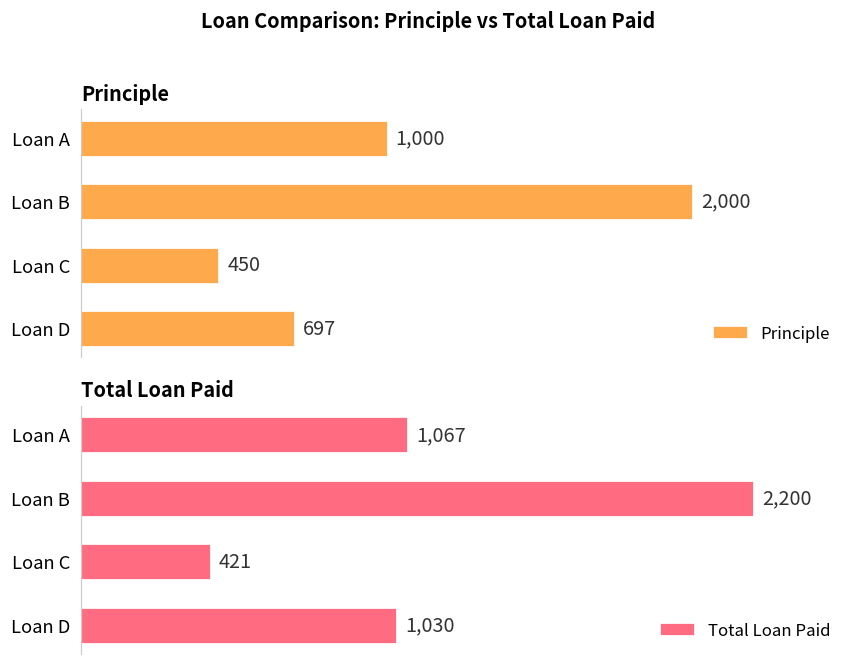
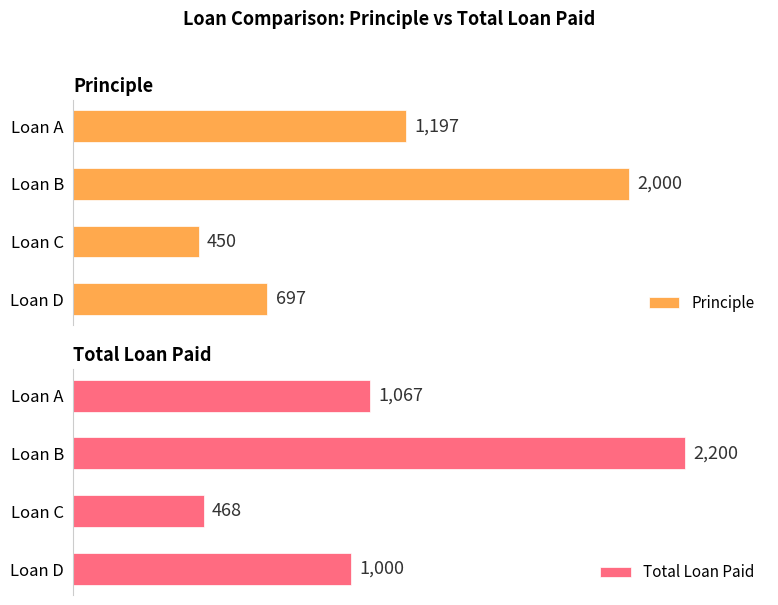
Principle, Loan A: 1,000 -> 1,197
Total Loan Paid, Loan C: 421 -> 468
Total Loan Paid, Loan D: 1,030 -> 1,000
